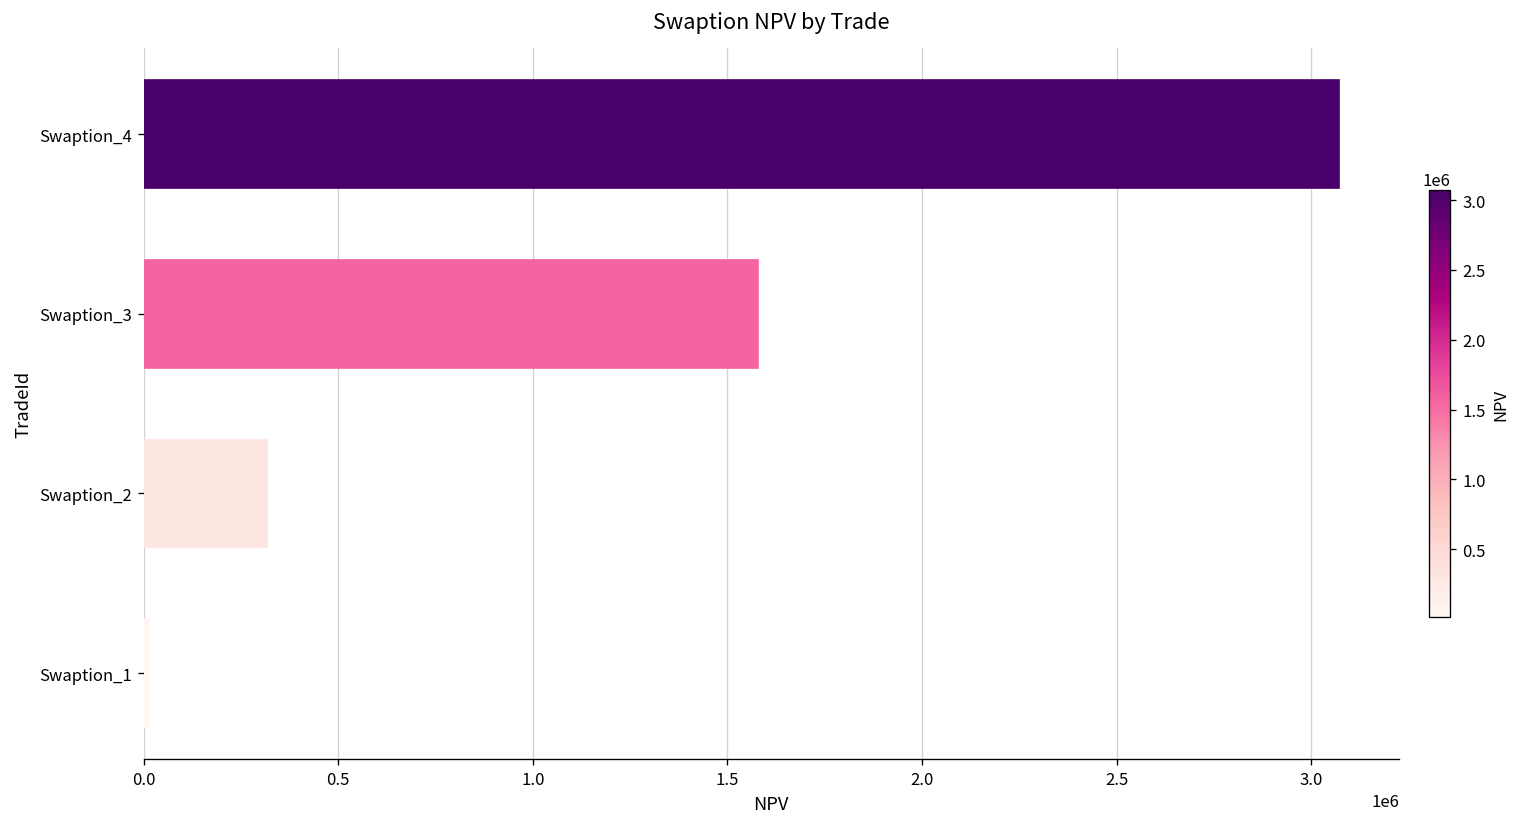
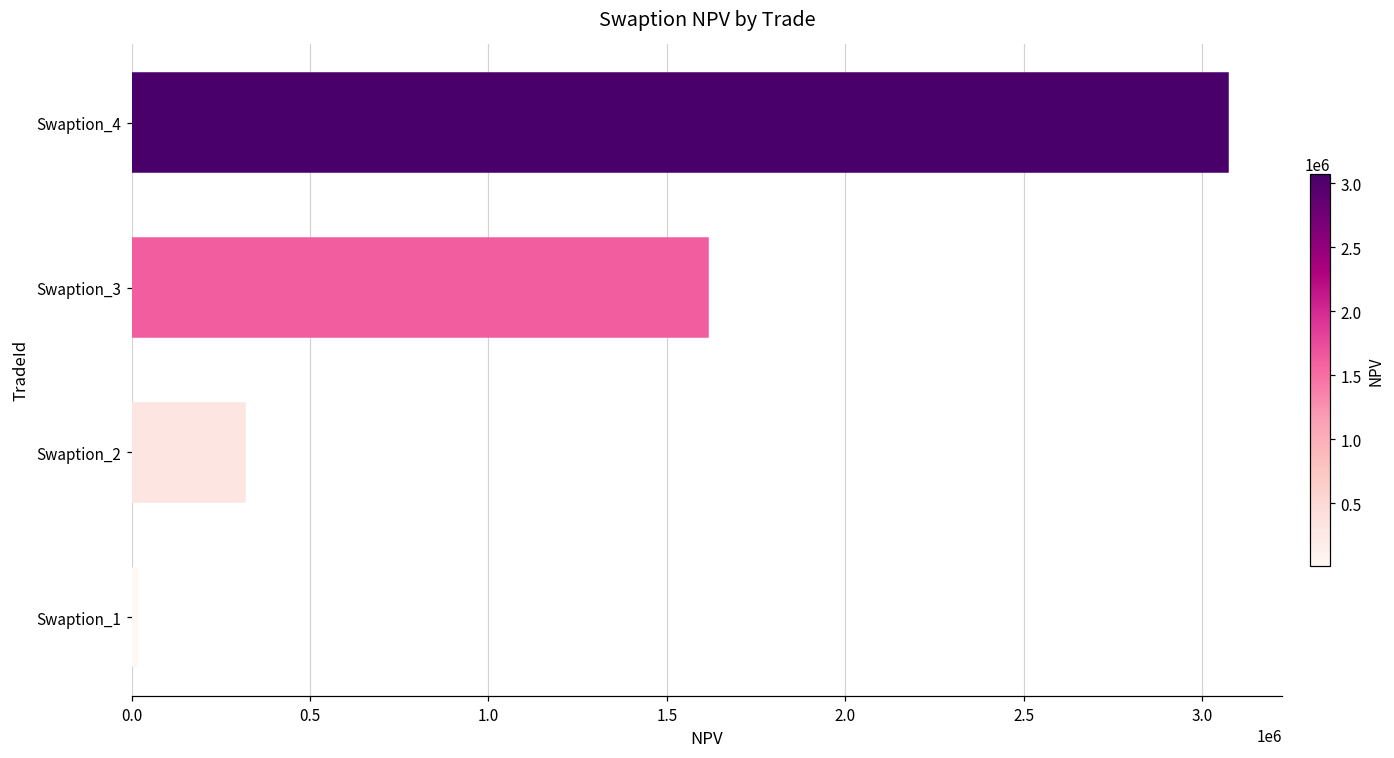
Swaption_3: 1580000 -> 1610000
